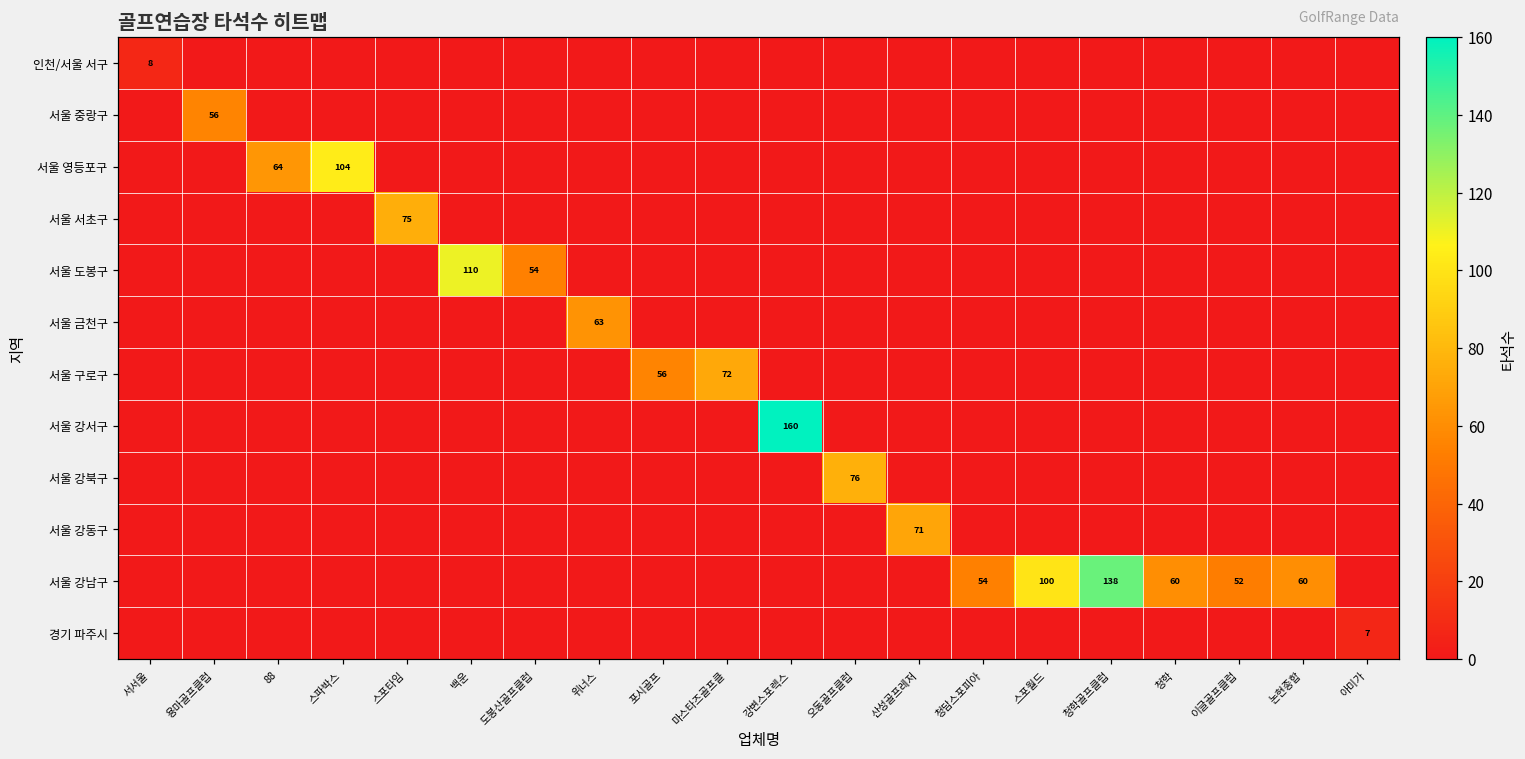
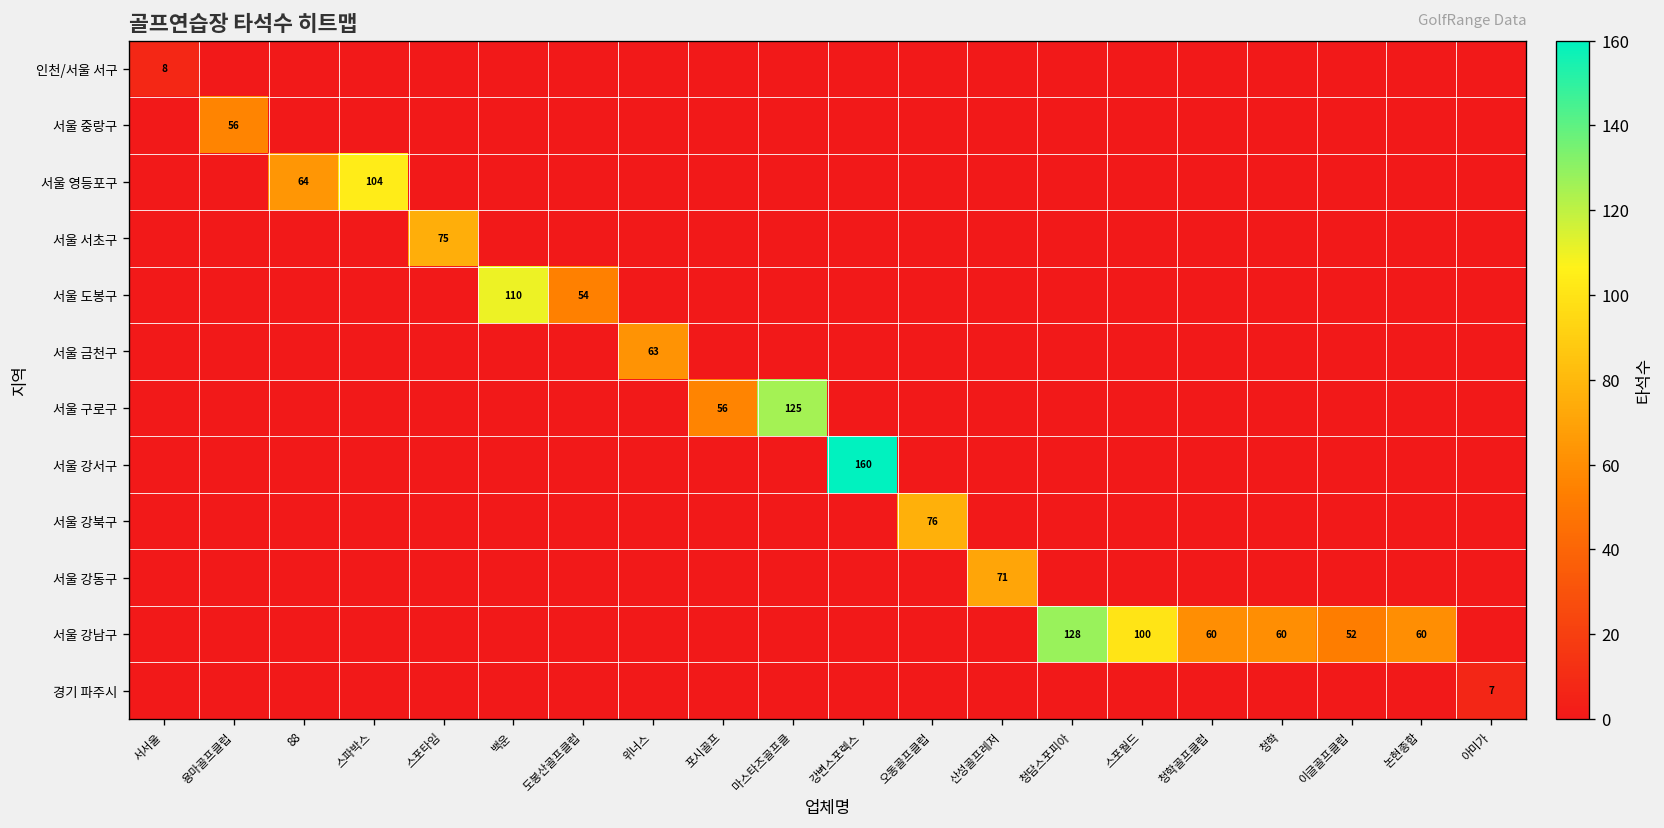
서울 구로구, 마스타즈골프클: 72 -> 125
서울 강남구, 청담스포피아: 54 -> 128
서울 강남구, 청학골프클럽: 138 -> 60
